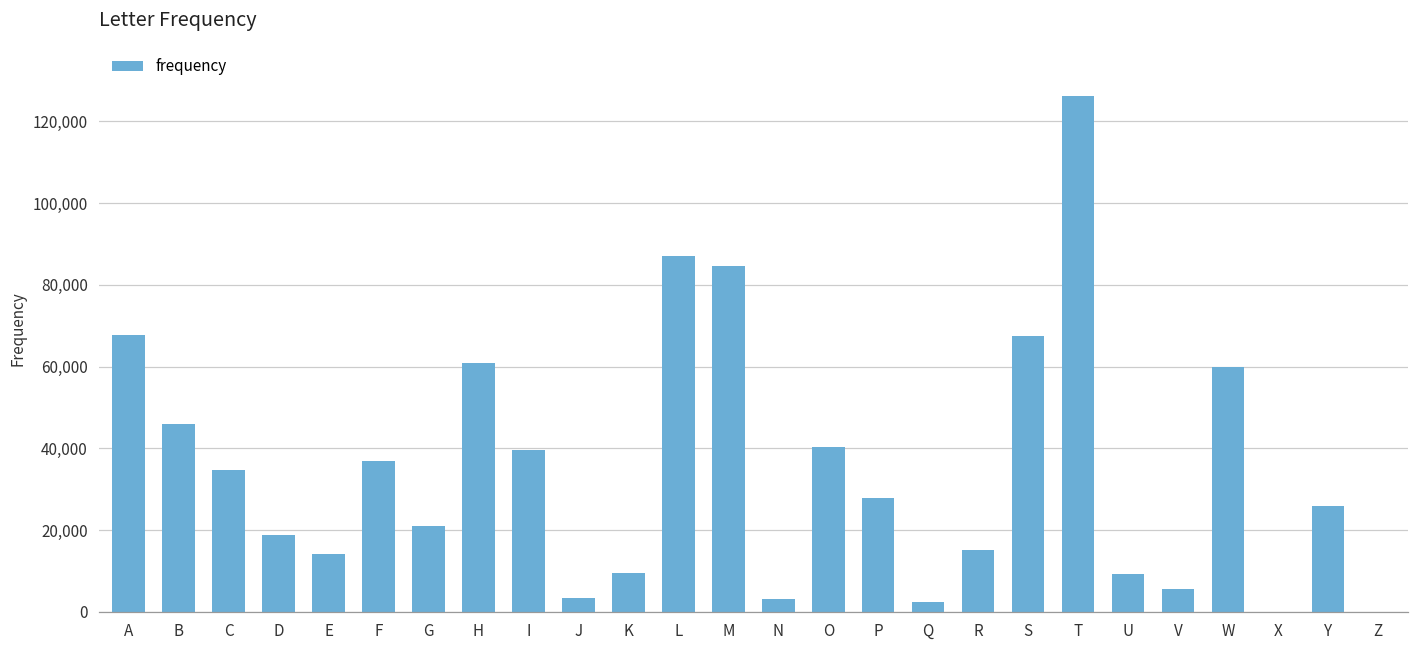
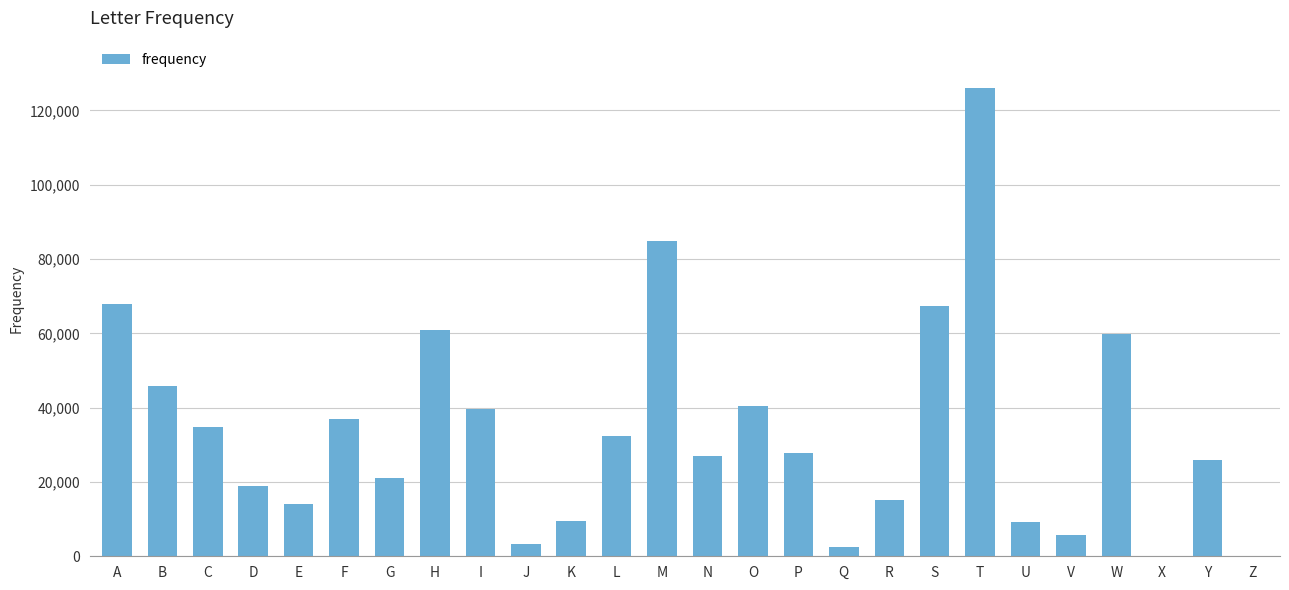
L: 87,000 -> 32,000
N: 3,000 -> 27,000
